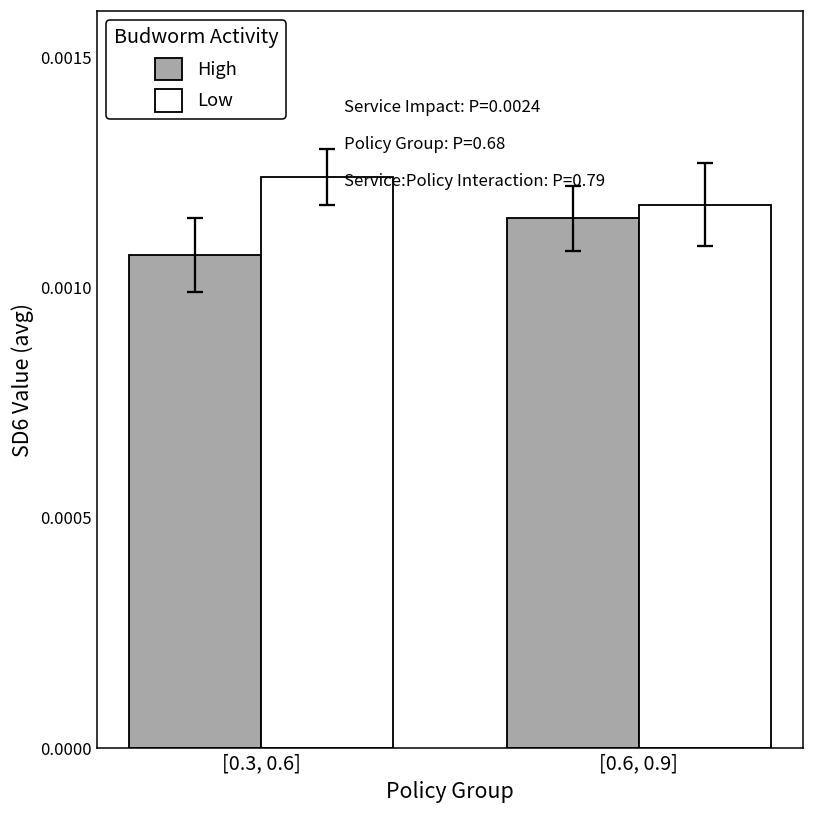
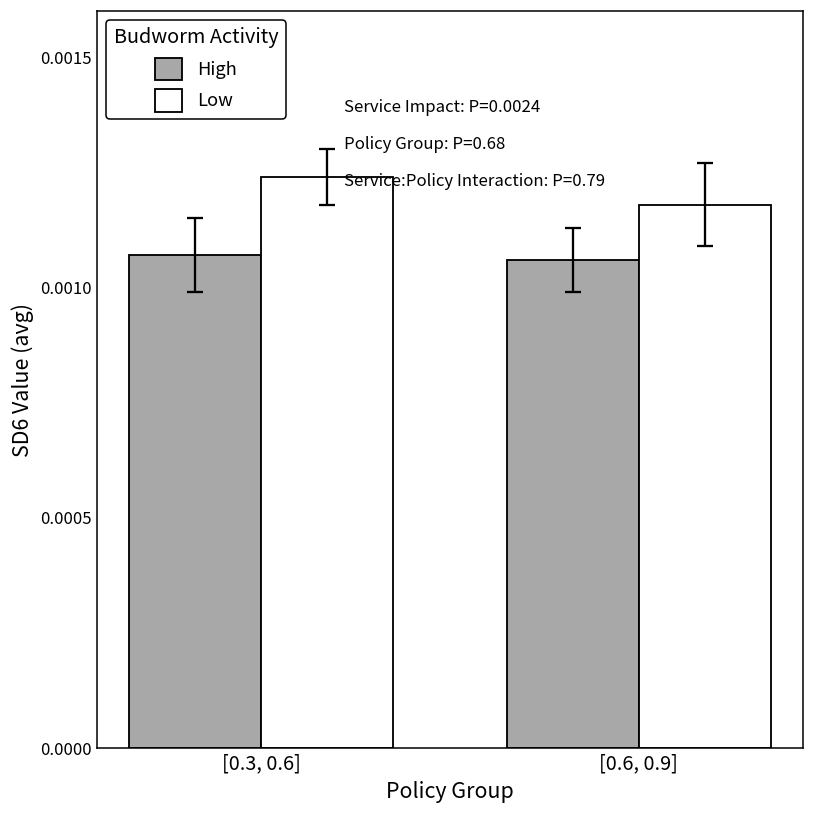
High, [0.6, 0.9]: 0.00115 -> 0.00106
